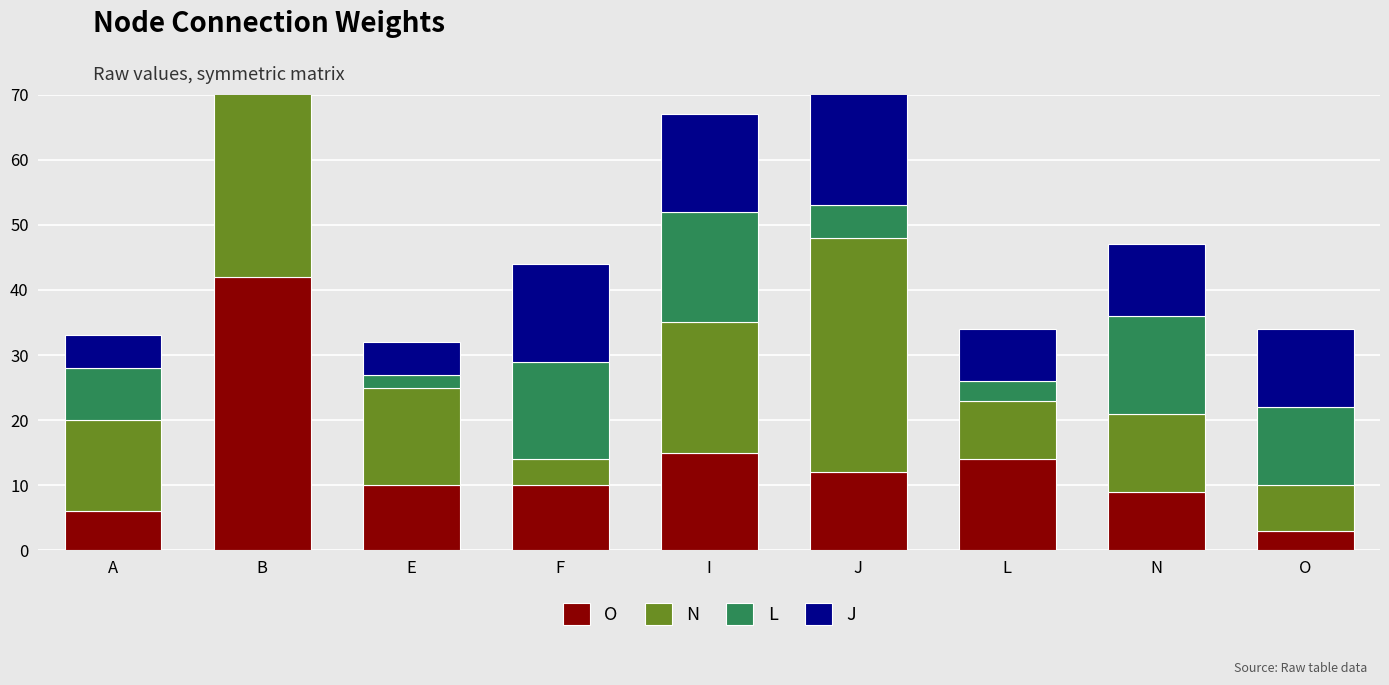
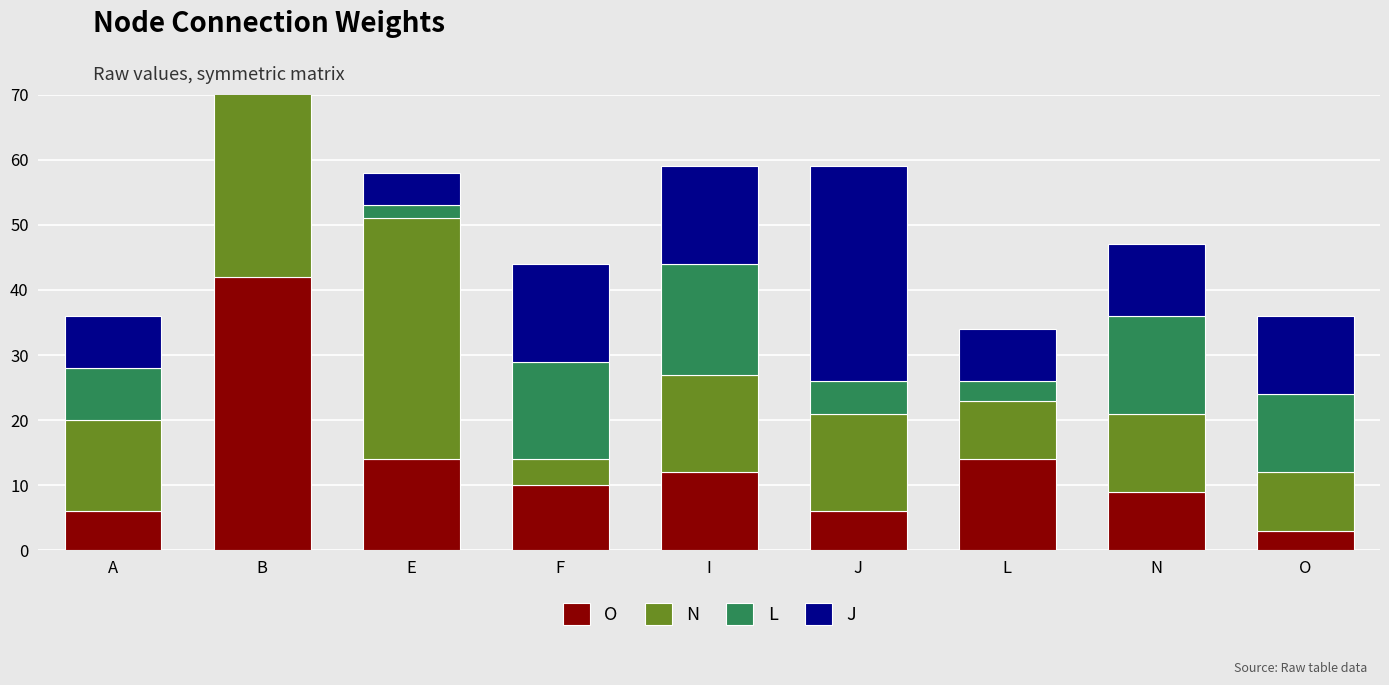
J, A: 5 -> 8
O, E: 10 -> 14
N, E: 15 -> 37
O, I: 15 -> 12
N, I: 20 -> 15
O, J: 12 -> 6
N, J: 36 -> 15
N, O: 7 -> 9
